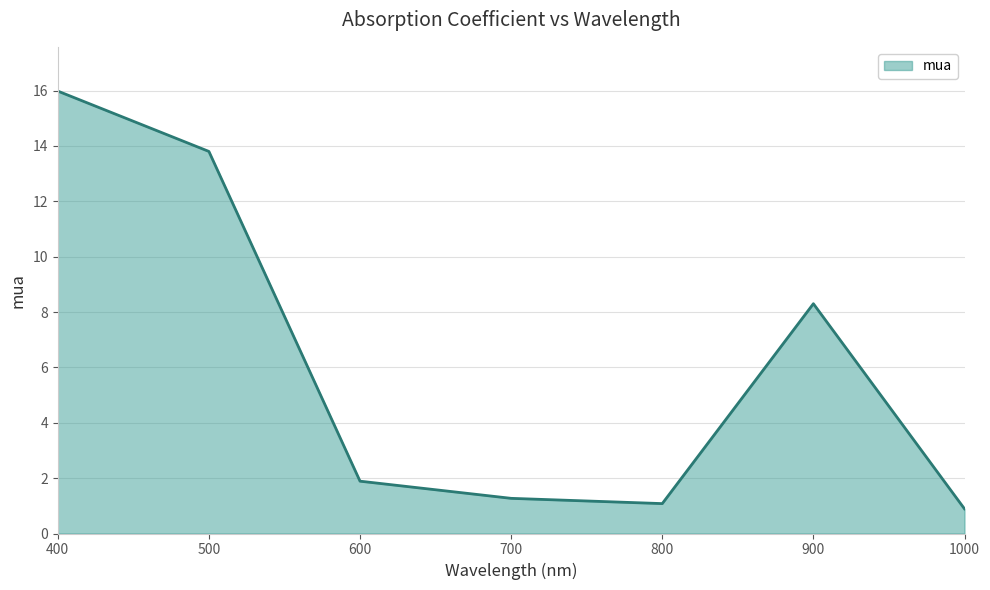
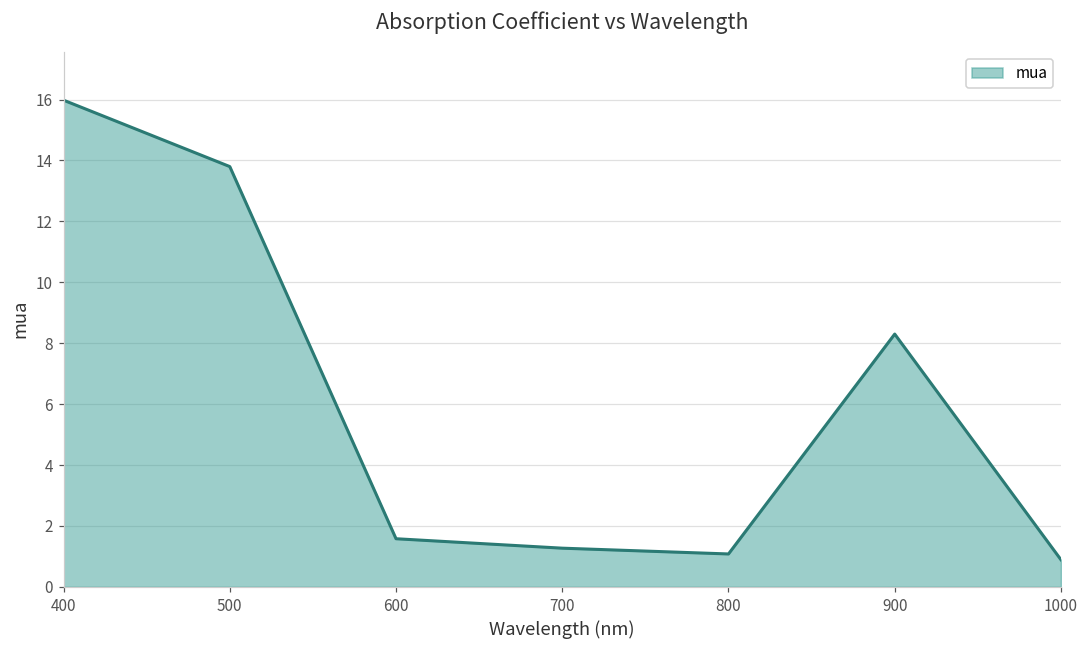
600: 1.9 -> 1.6
